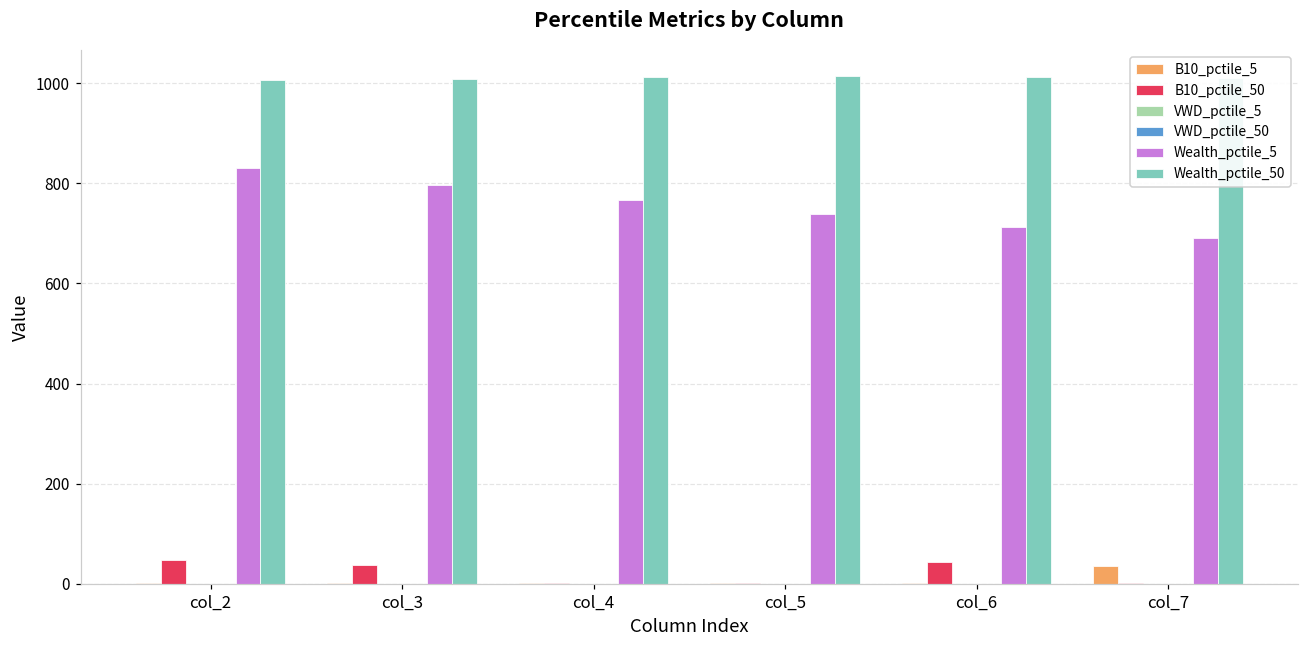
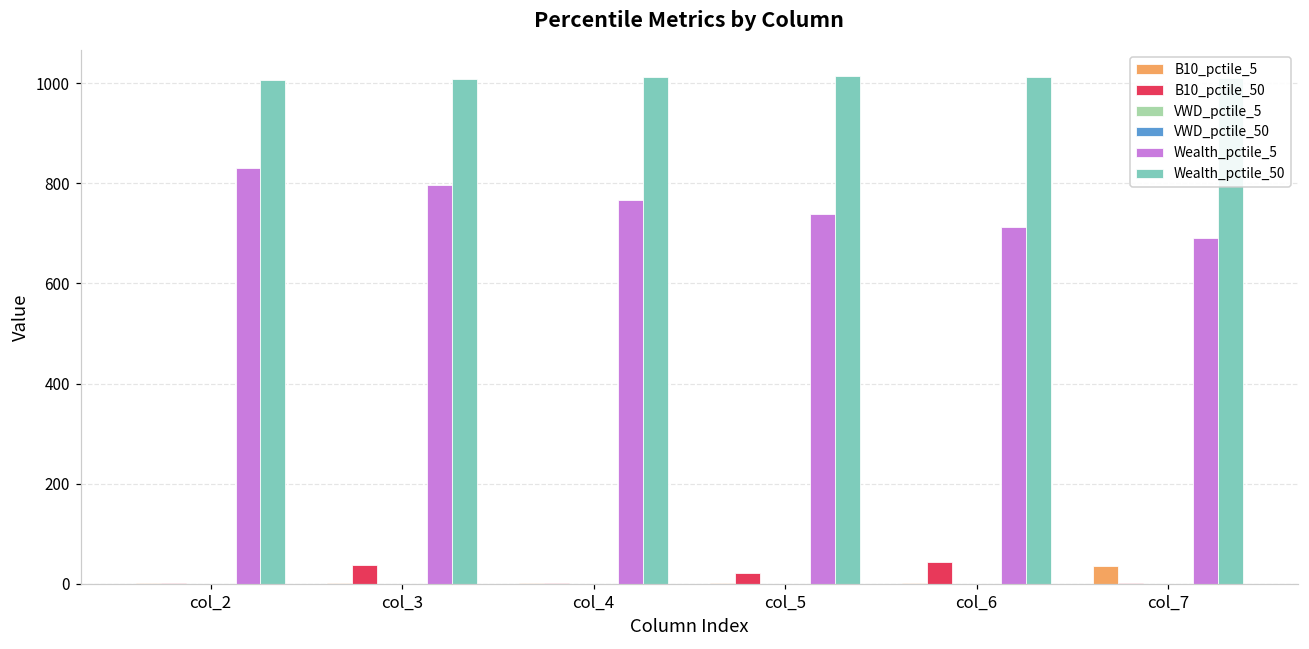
B10_pctile_50, col_2: 50 -> 0
B10_pctile_50, col_5: 0 -> 20
